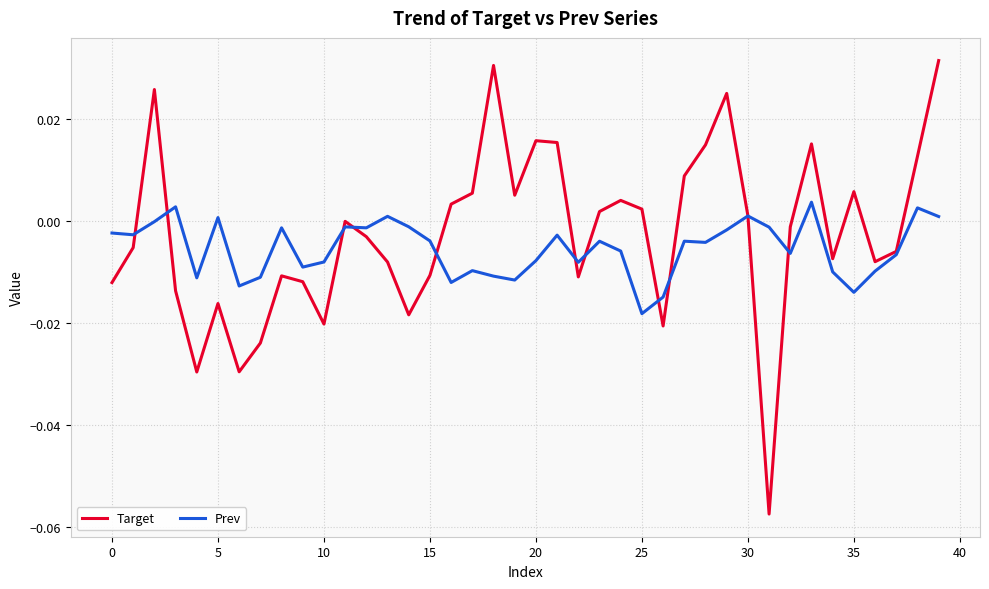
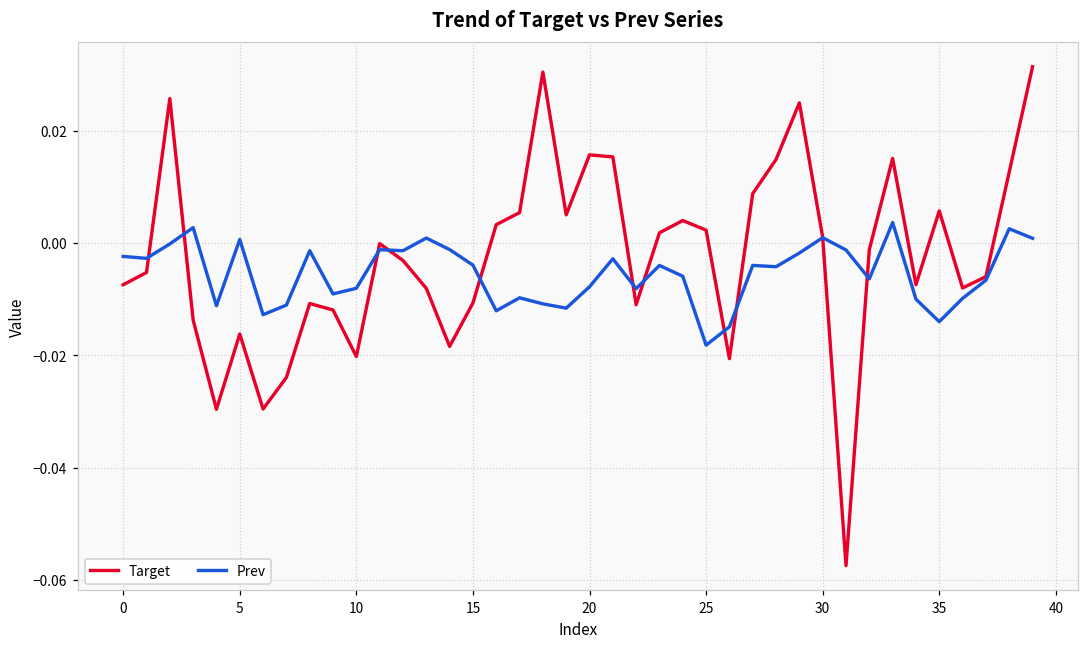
Target, 0: -0.012 -> -0.007
